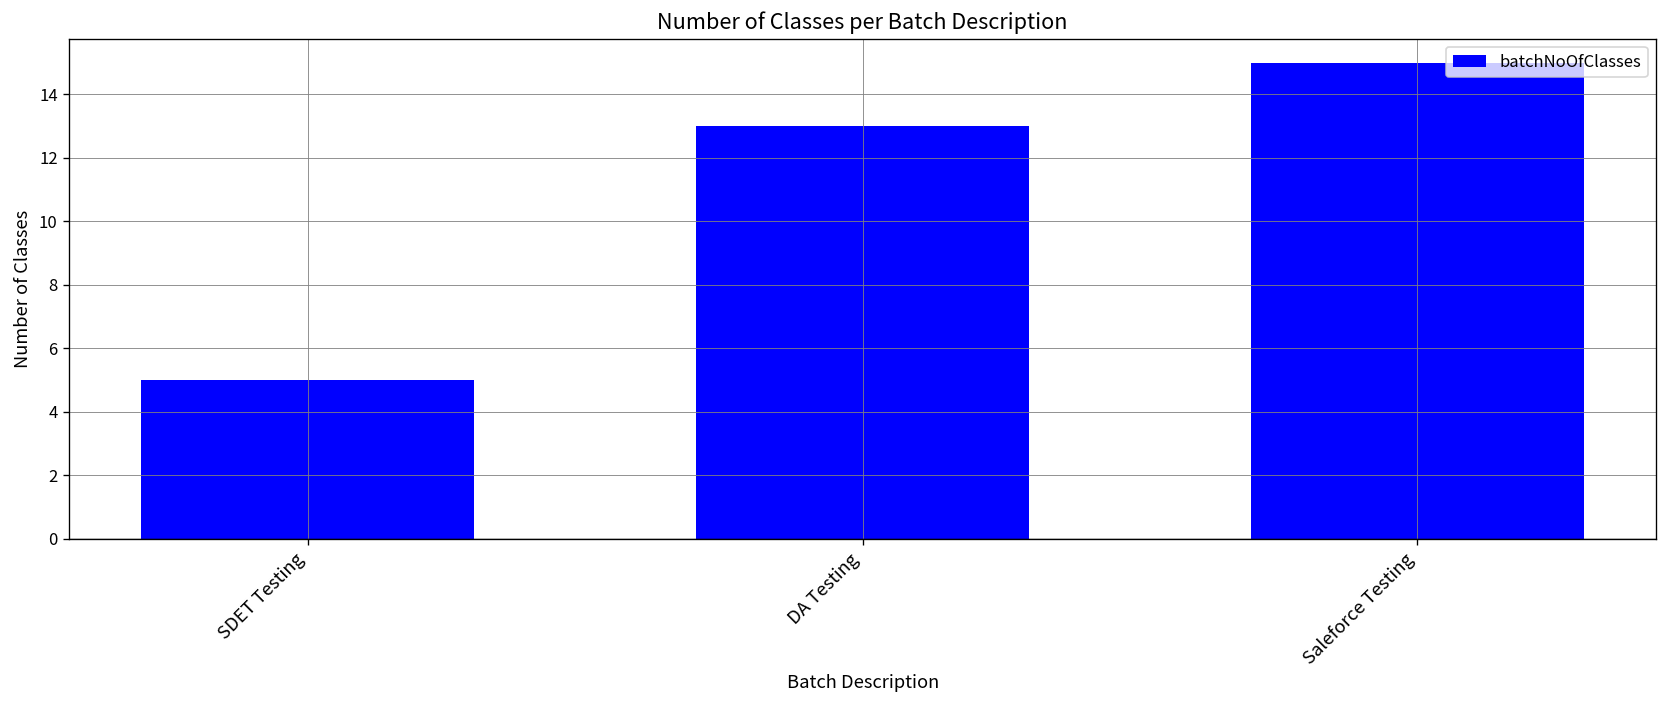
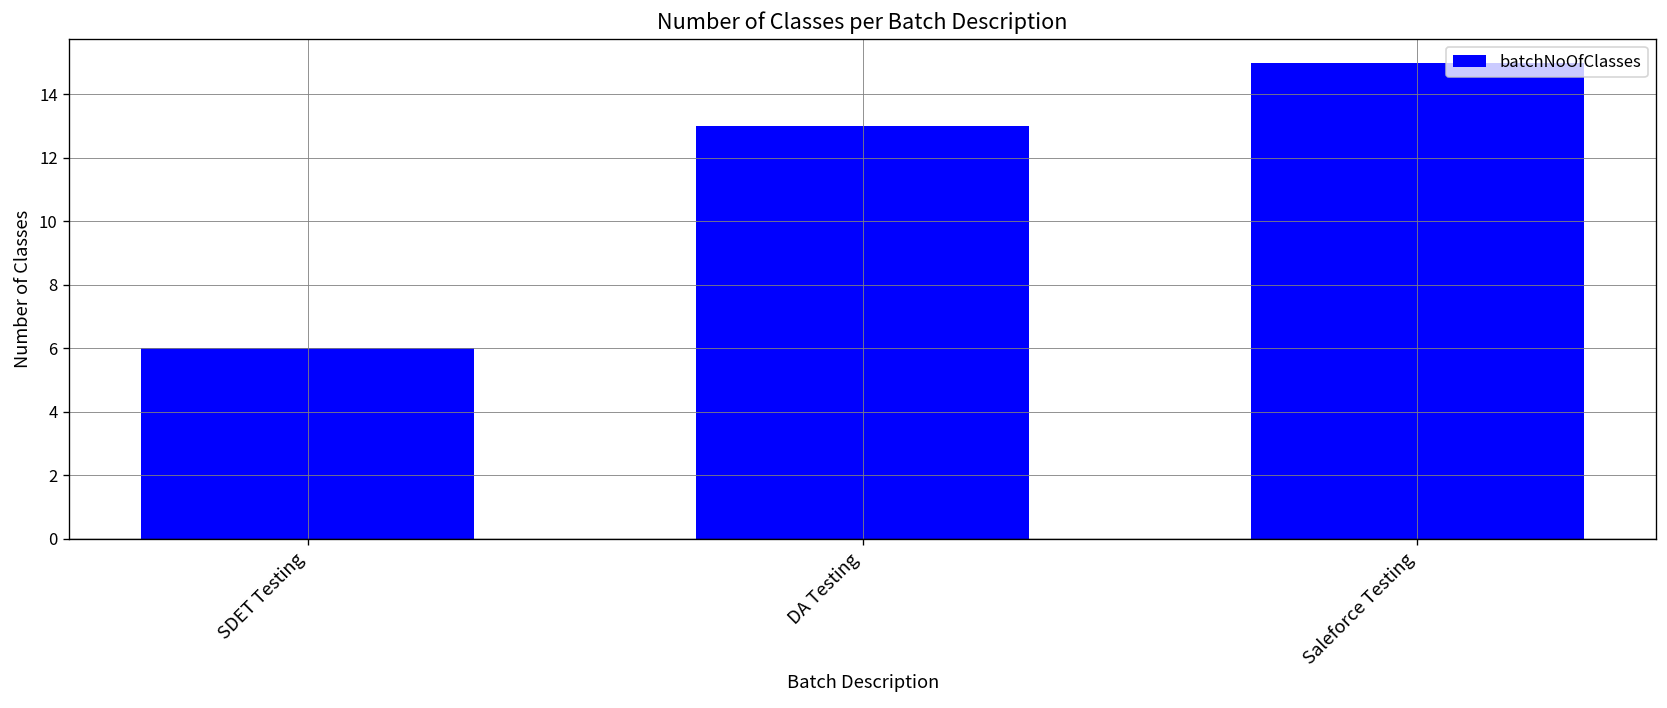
SDET Testing: 5 -> 6
